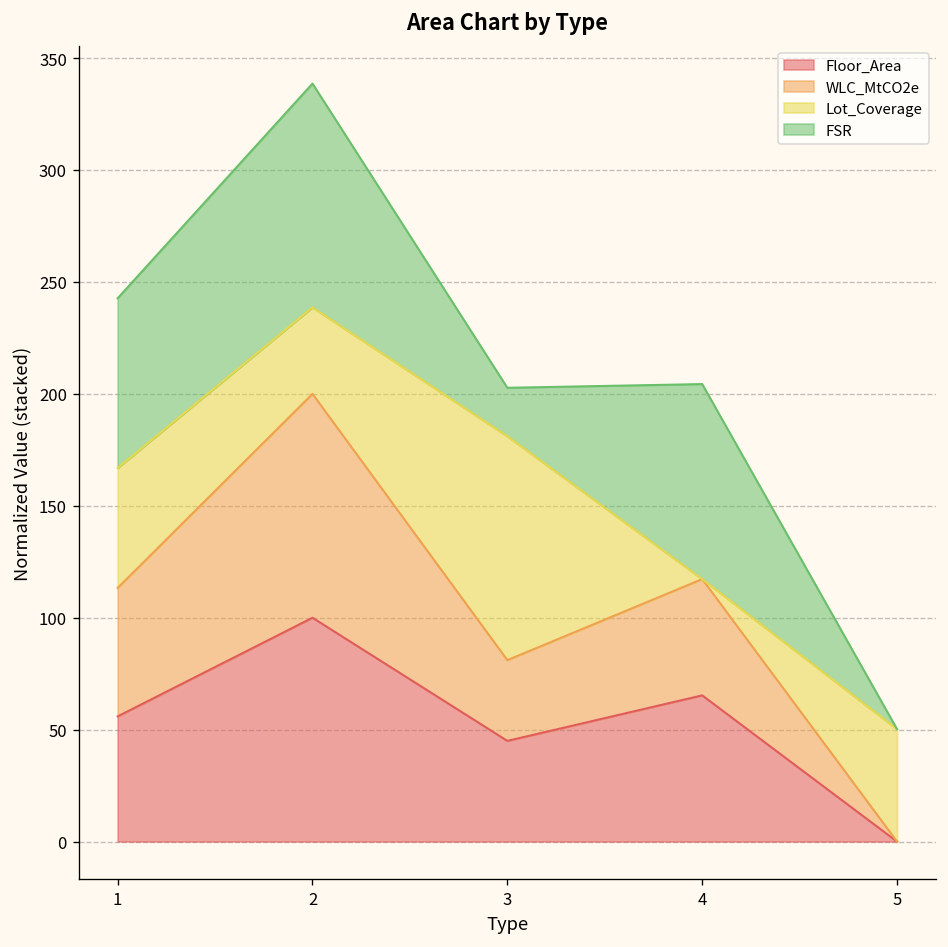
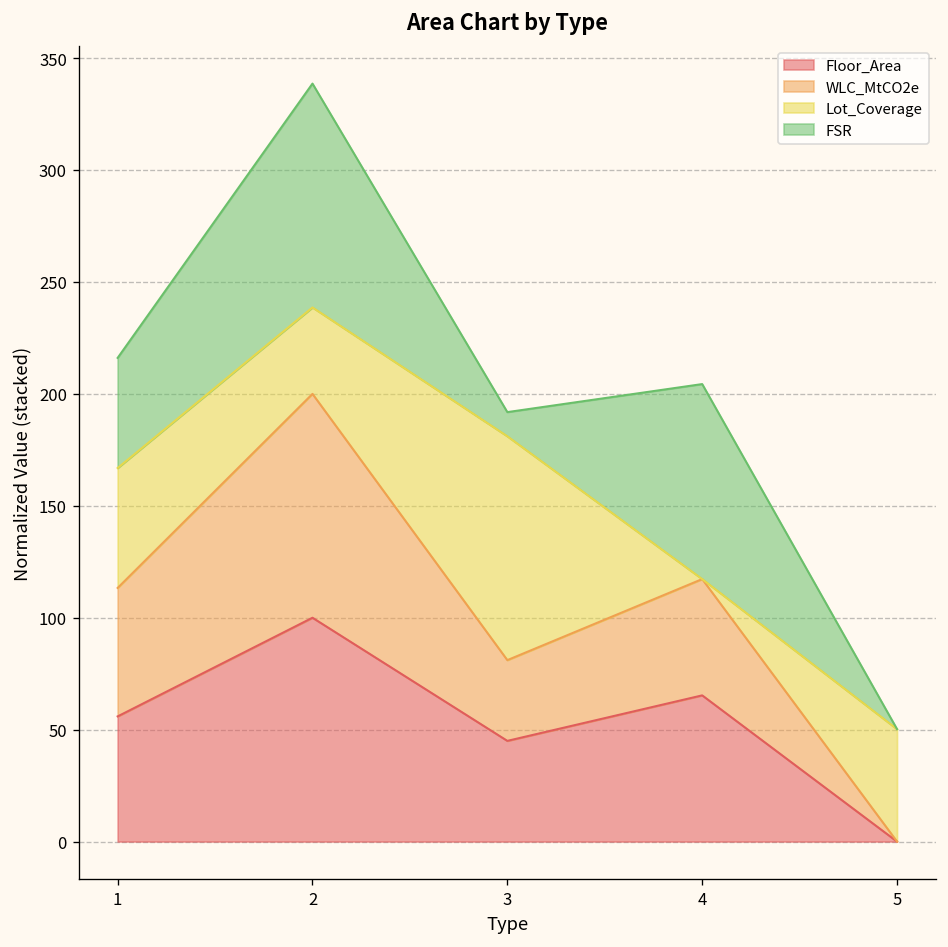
FSR, 1: 76 -> 49
FSR, 3: 22 -> 11
